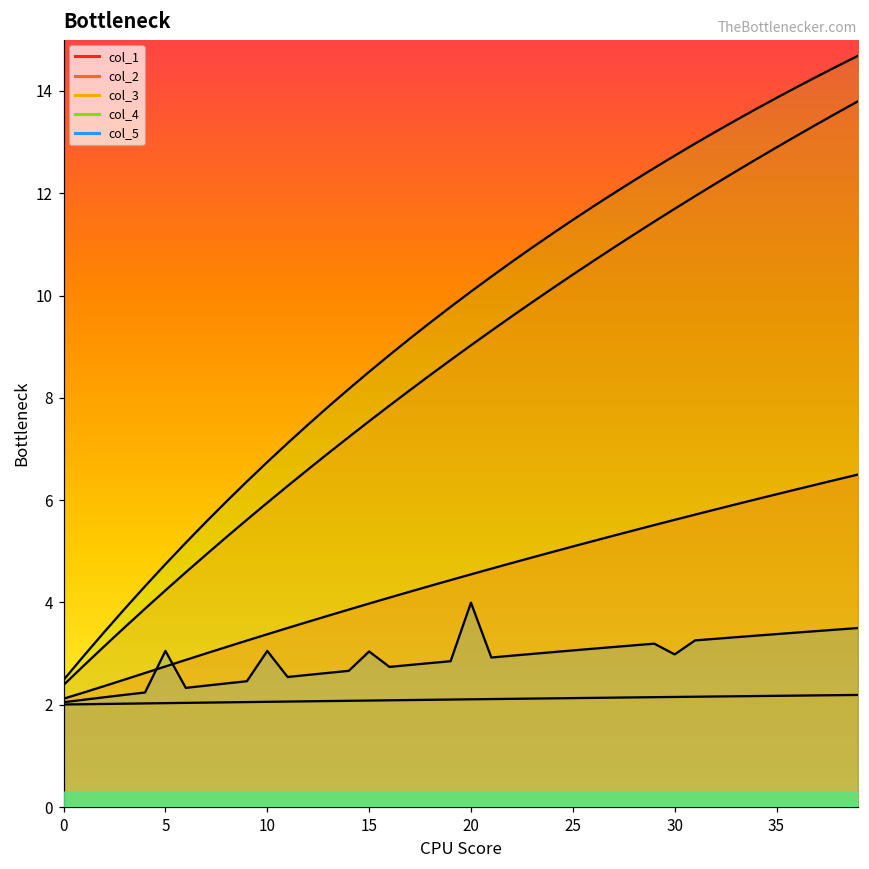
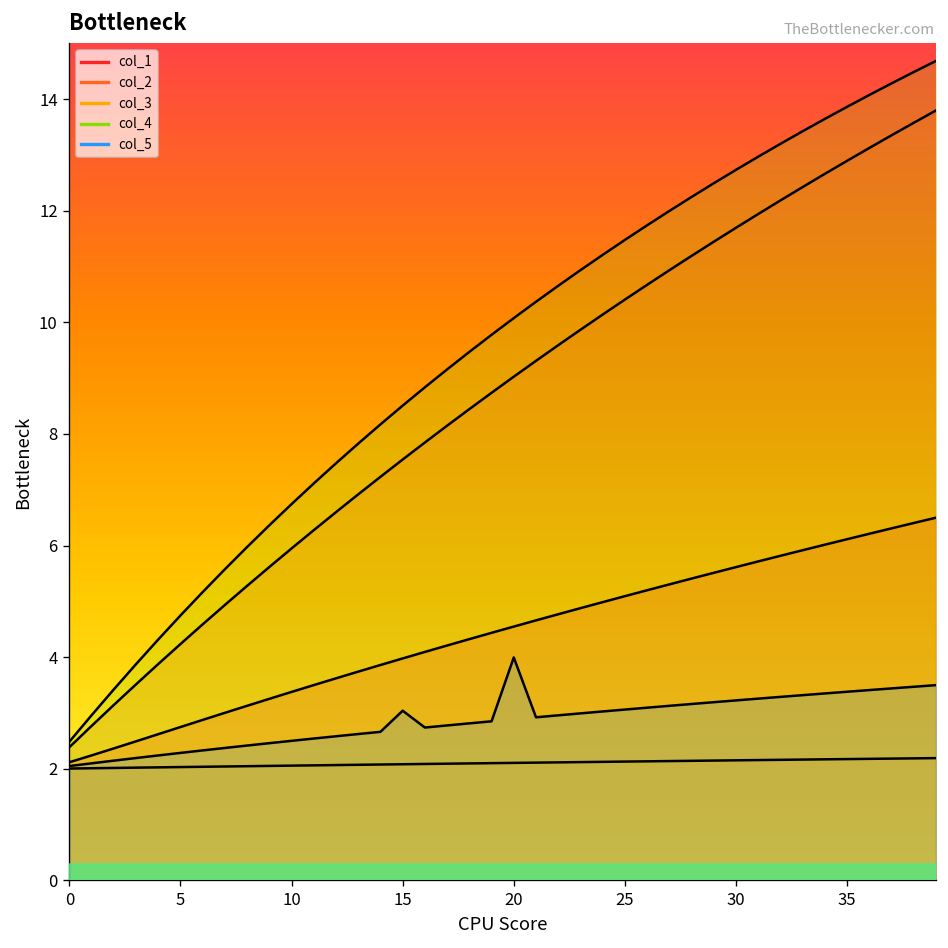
col_5, 5: 3.1 -> 2.3
col_5, 10: 3.1 -> 2.5
col_5, 30: 3.0 -> 3.2
